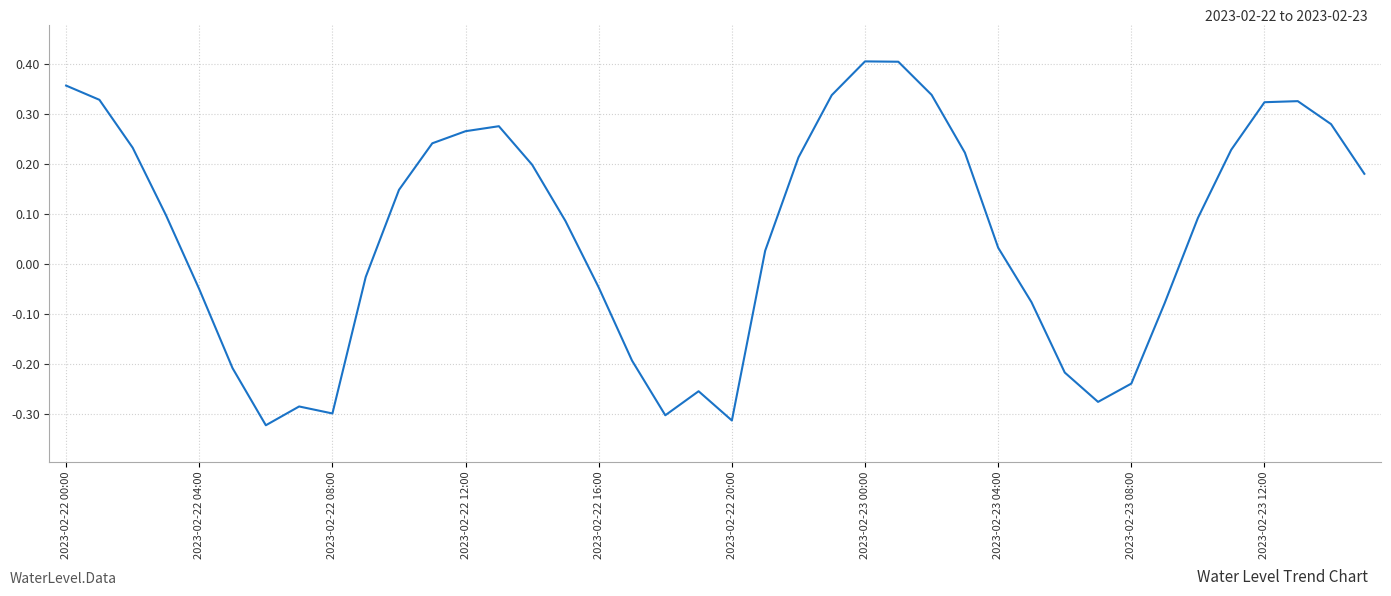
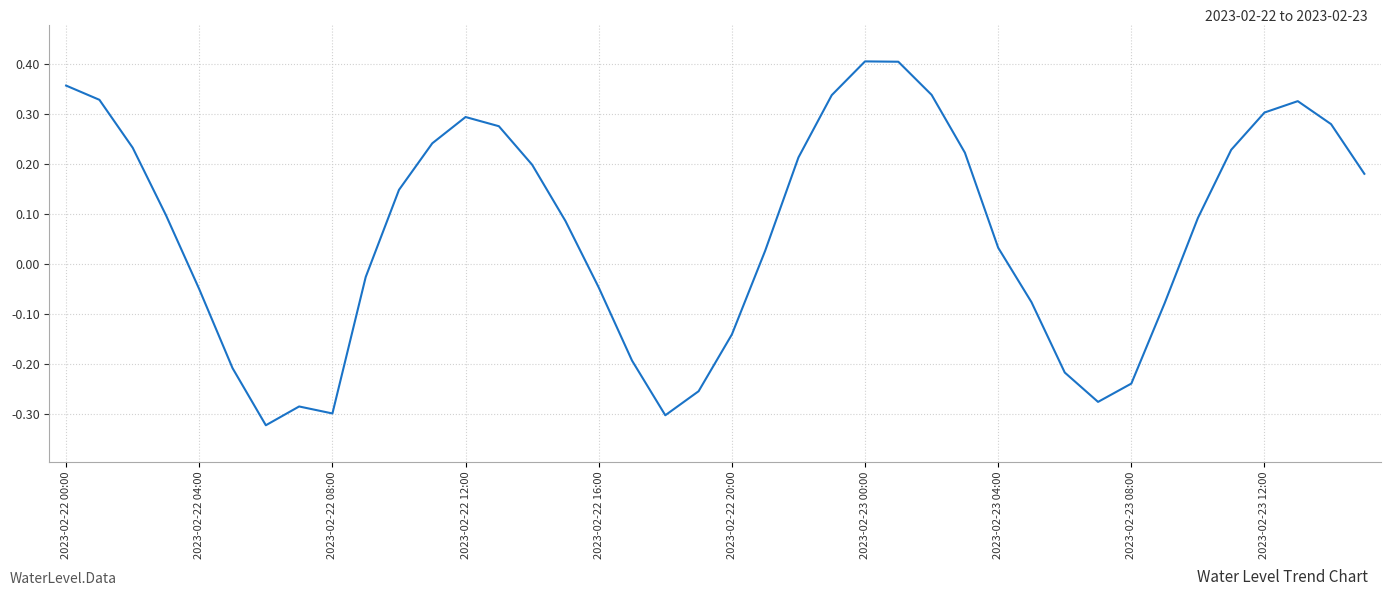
2023-02-22 12:00: 0.27 -> 0.29
2023-02-22 20:00: -0.31 -> -0.14
2023-02-23 12:00: 0.32 -> 0.30
